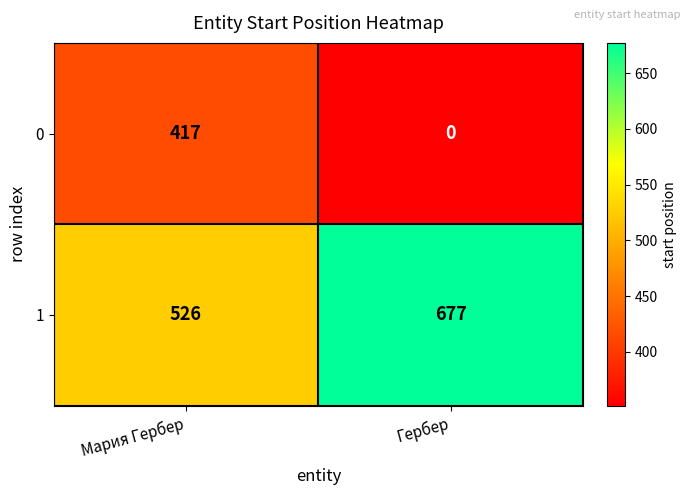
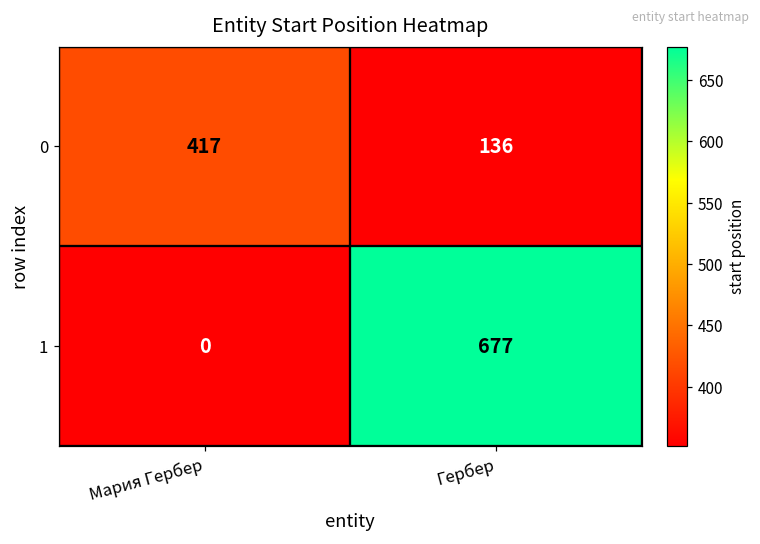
0, Гербер: 0 -> 136
1, Мария Гербер: 526 -> 0
